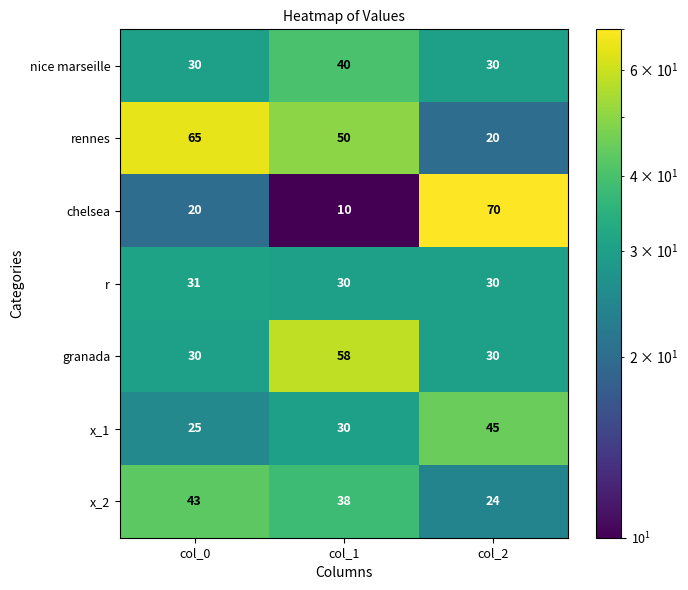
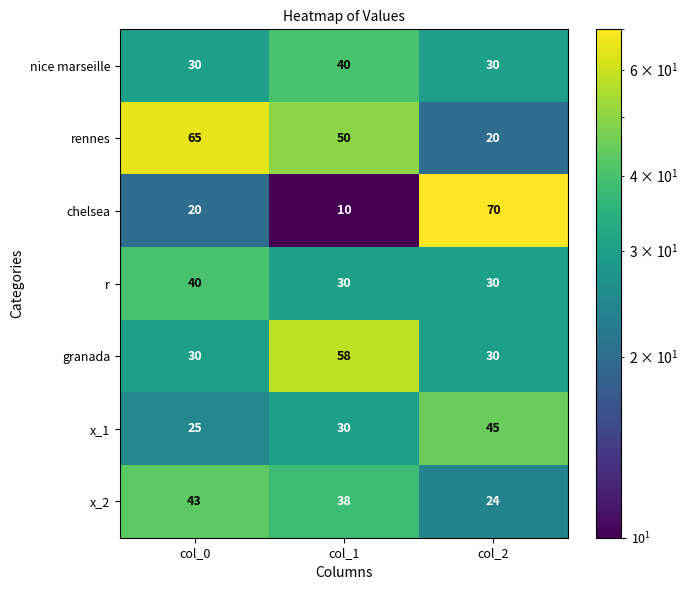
r, col_0: 31 -> 40
